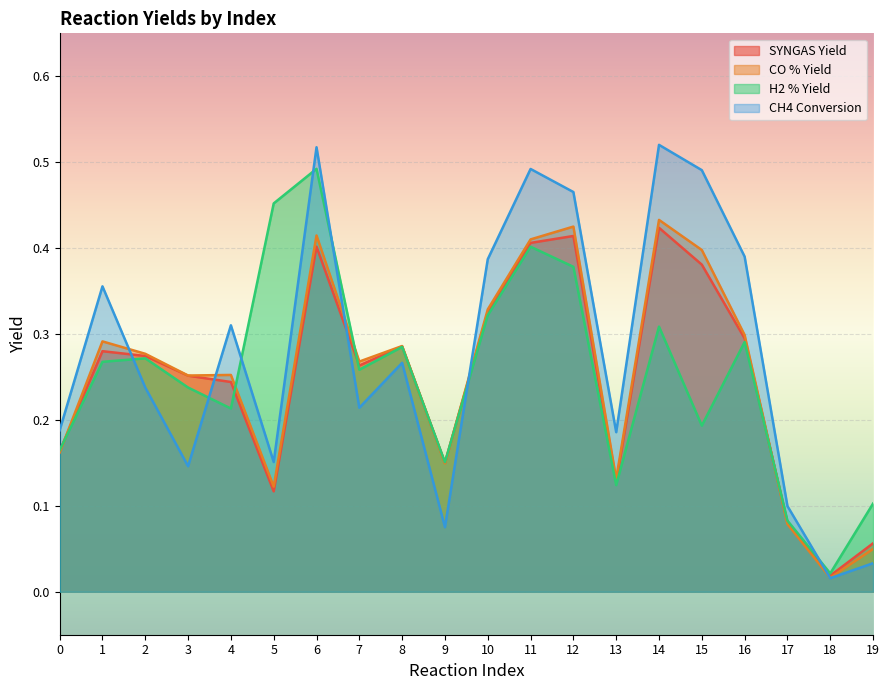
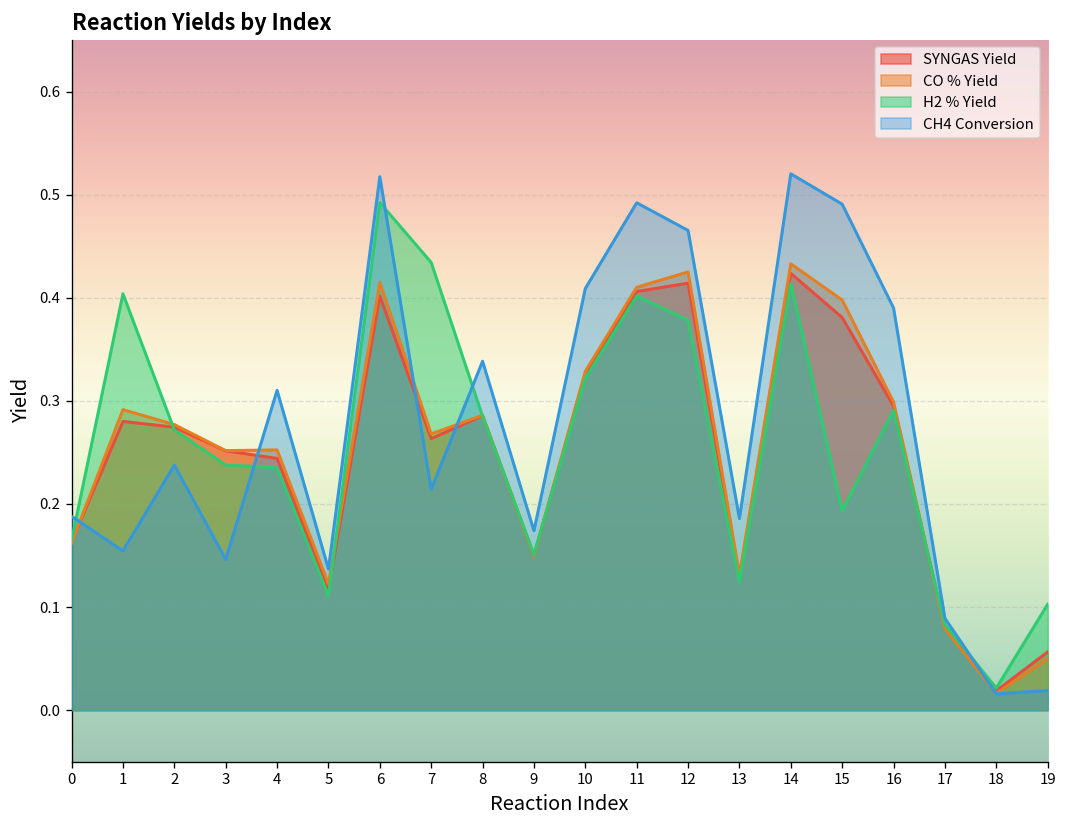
H2 % Yield, 1: 0.27 -> 0.40
CH4 Conversion, 1: 0.36 -> 0.15
H2 % Yield, 4: 0.21 -> 0.24
H2 % Yield, 5: 0.45 -> 0.11
CH4 Conversion, 5: 0.15 -> 0.14
H2 % Yield, 7: 0.26 -> 0.43
CH4 Conversion, 8: 0.27 -> 0.34
CH4 Conversion, 9: 0.08 -> 0.17
CH4 Conversion, 10: 0.39 -> 0.41
H2 % Yield, 14: 0.31 -> 0.41
CH4 Conversion, 17: 0.10 -> 0.09
CH4 Conversion, 19: 0.03 -> 0.02
